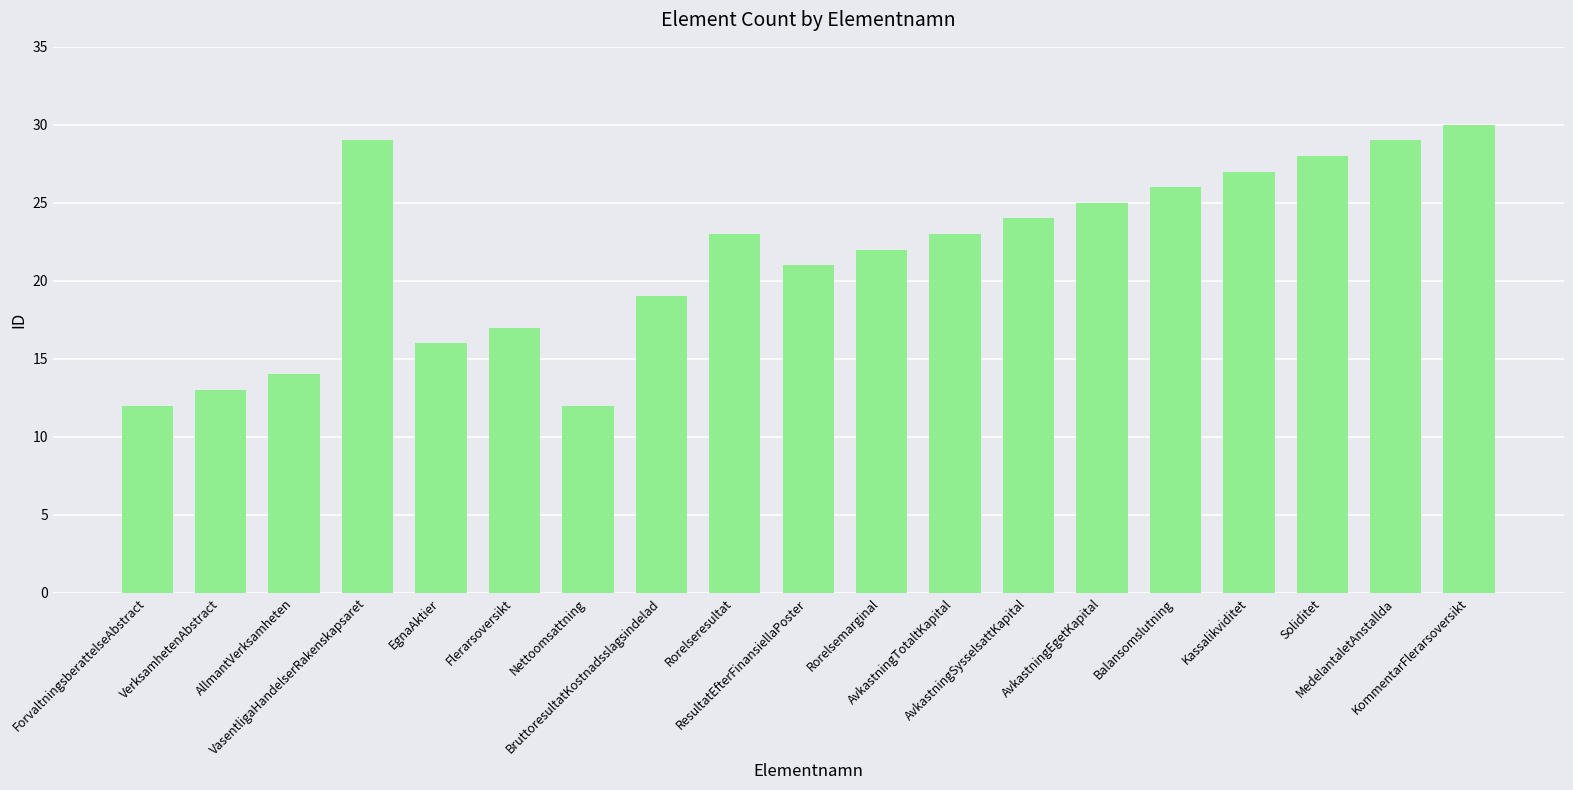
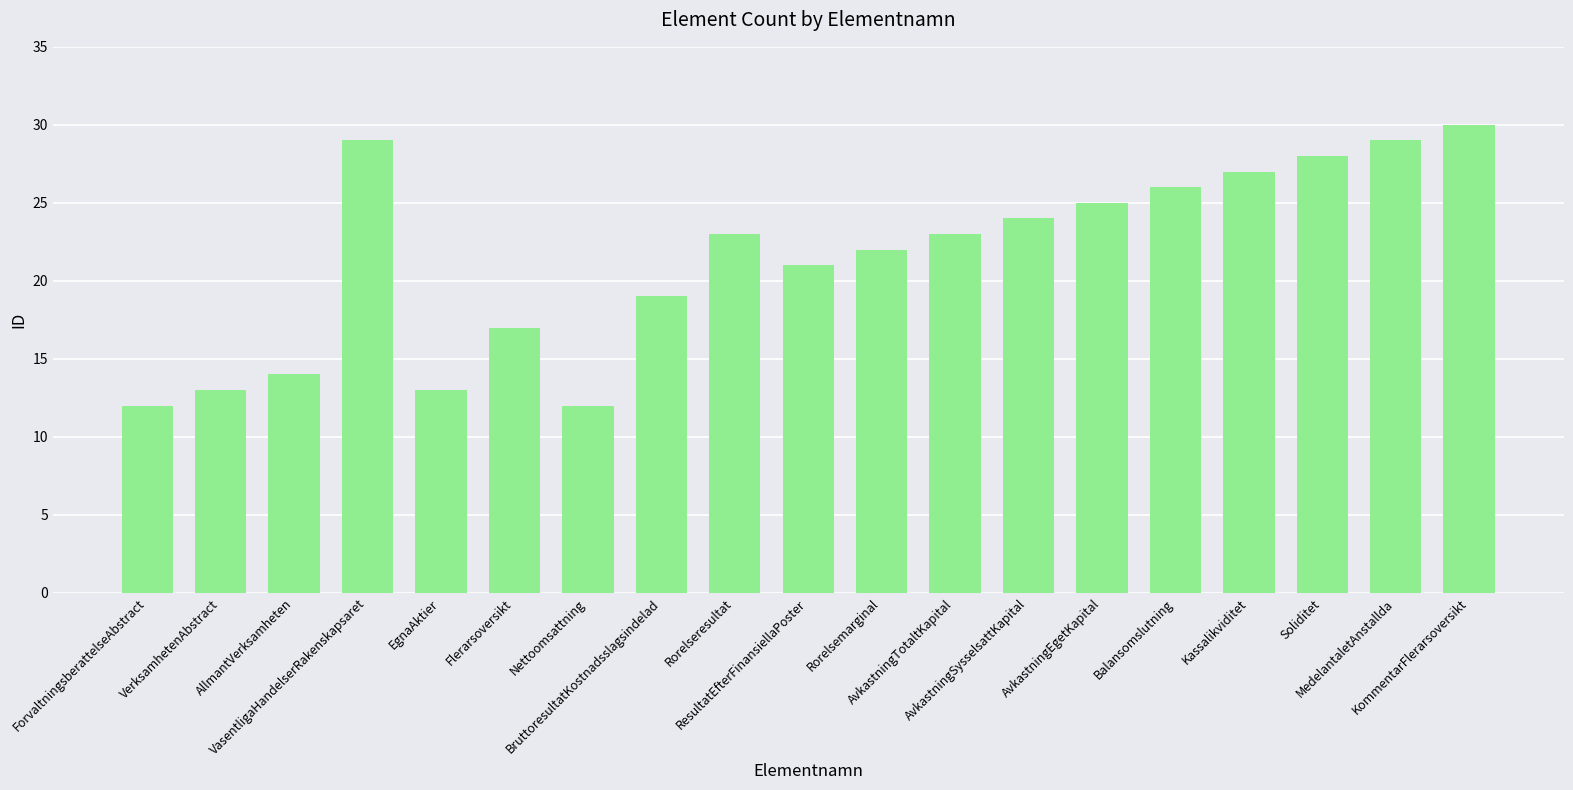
EgnaAktier: 16 -> 13
